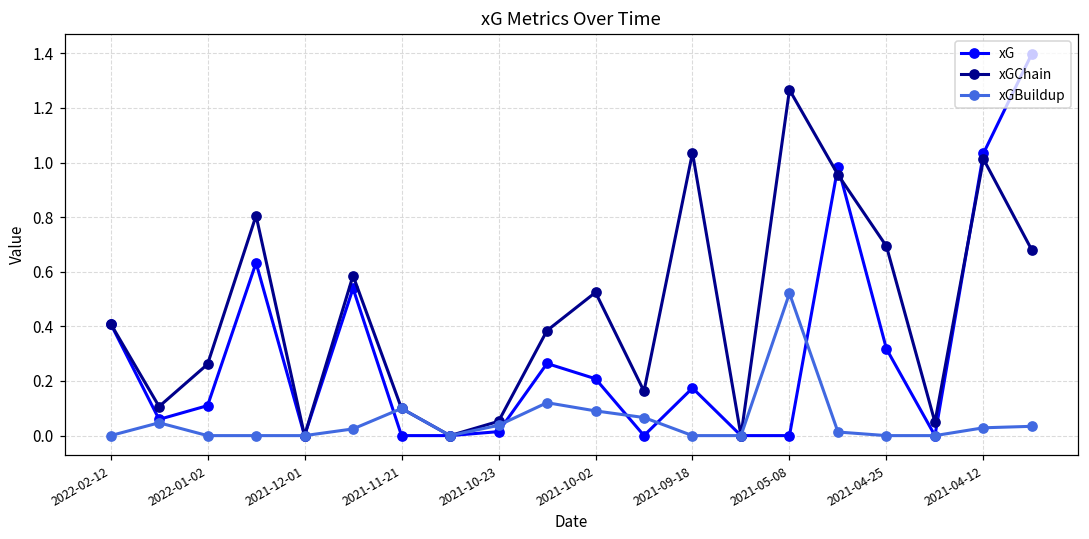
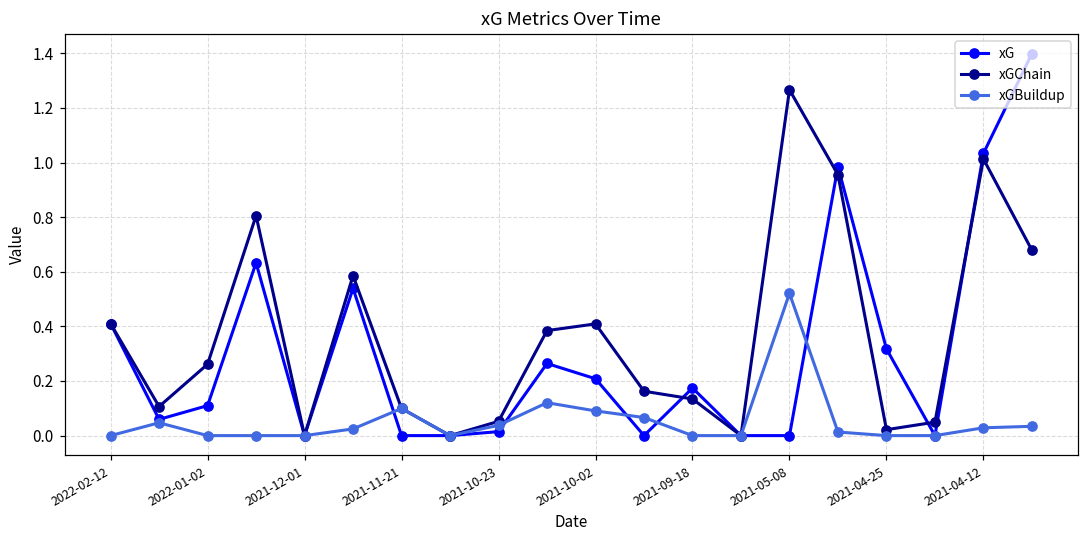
xGChain, 2021-10-02: 0.52 -> 0.41
xGChain, 2021-09-18: 1.04 -> 0.13
xGChain, 2021-04-25: 0.69 -> 0.02
